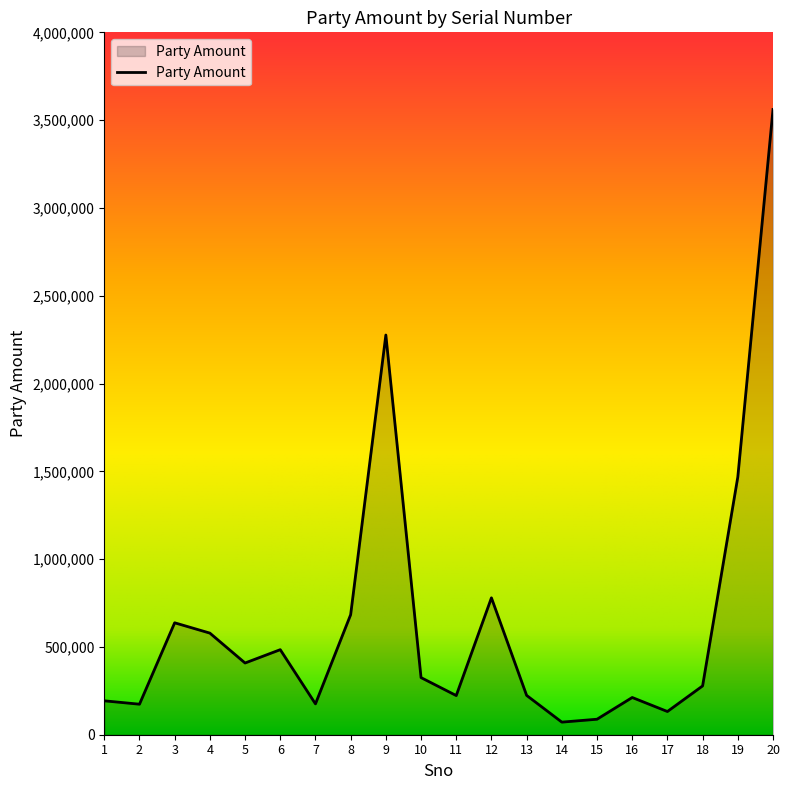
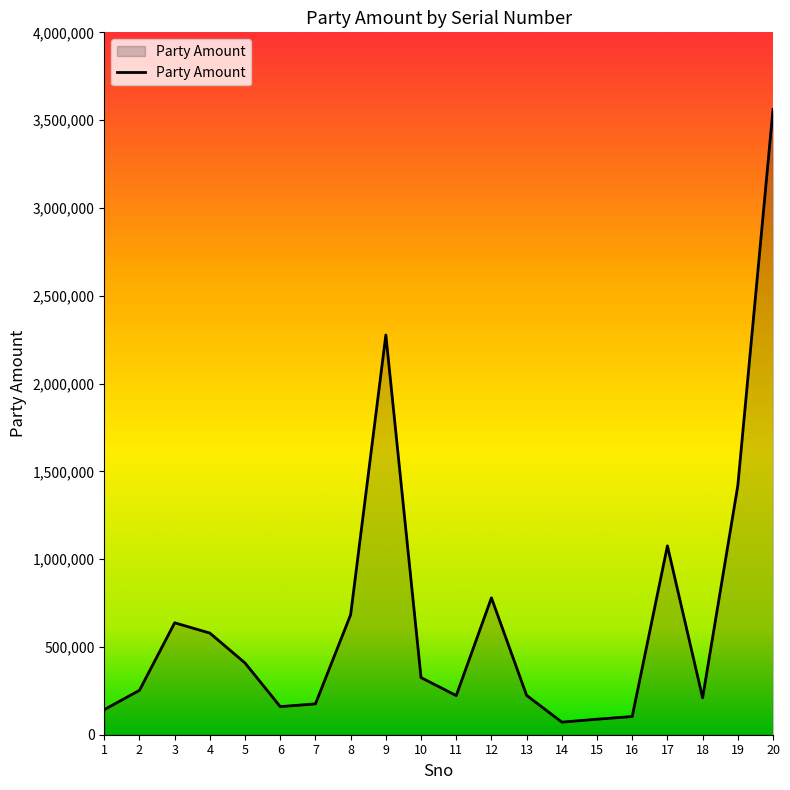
1: 190,000 -> 140,000
2: 170,000 -> 250,000
6: 480,000 -> 160,000
16: 210,000 -> 100,000
17: 130,000 -> 1,080,000
18: 280,000 -> 210,000
19: 1,470,000 -> 1,420,000
